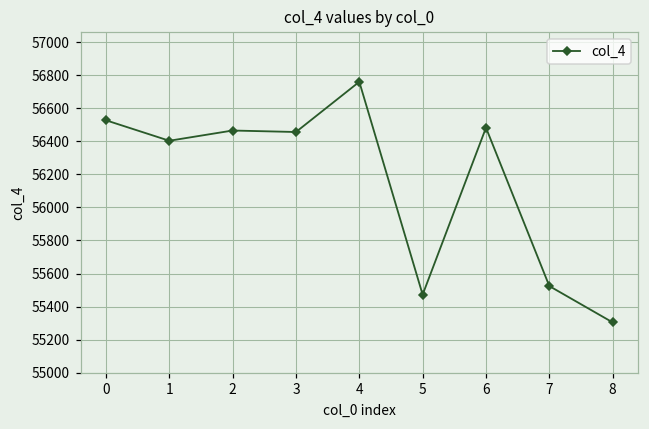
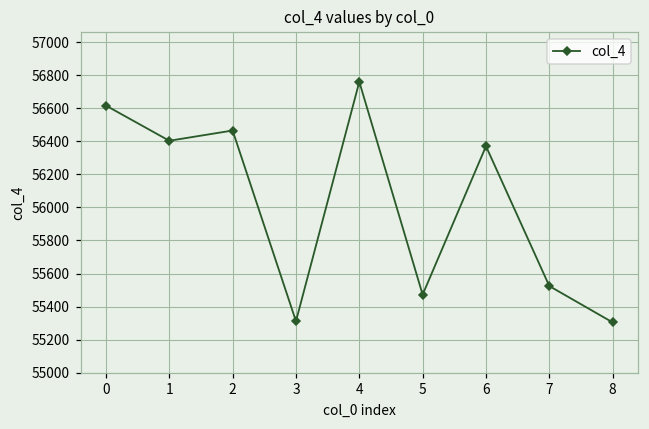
0: 56530 -> 56620
3: 56460 -> 55310
6: 56480 -> 56370
